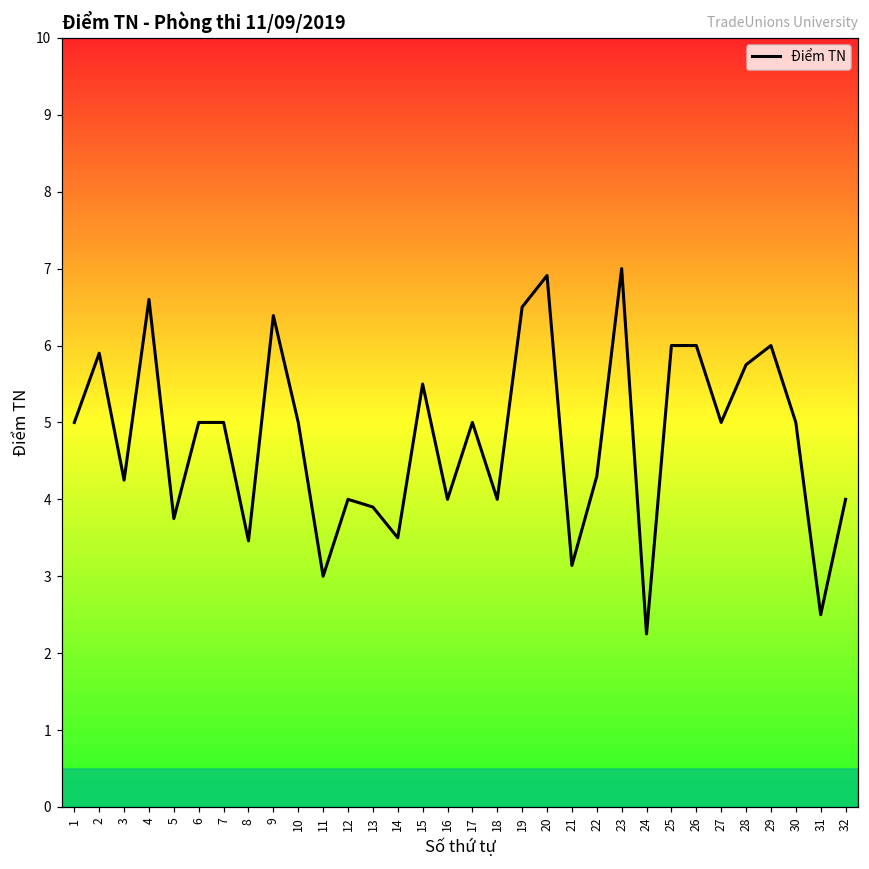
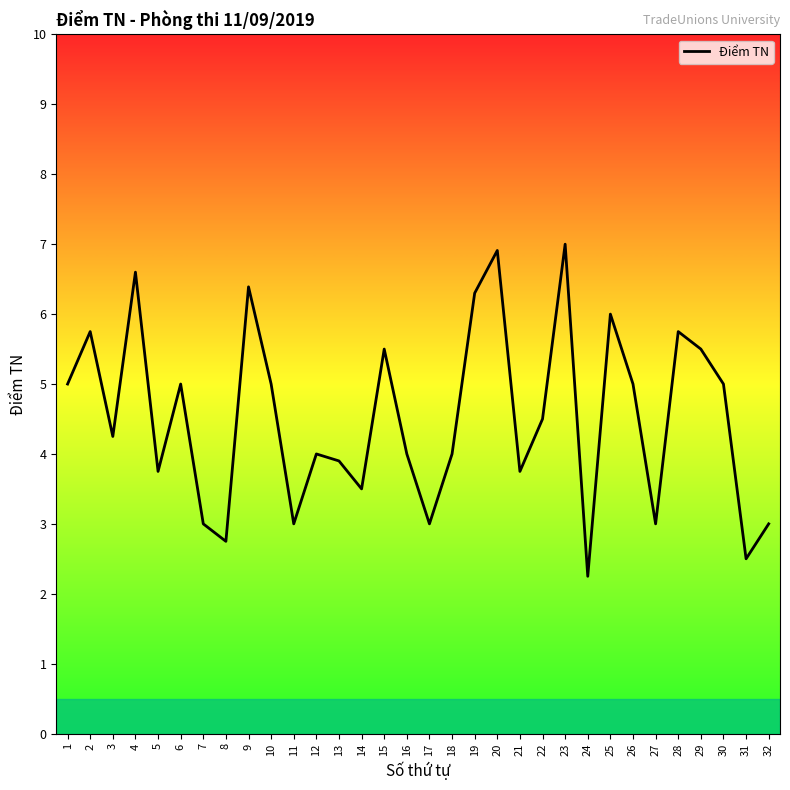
2: 5.9 -> 5.8
7: 5 -> 3
8: 3.5 -> 2.8
17: 5 -> 3
19: 6.5 -> 6.3
21: 3.1 -> 3.8
22: 4.3 -> 4.5
26: 6 -> 5
27: 5 -> 3
29: 6.0 -> 5.5
32: 4 -> 3
